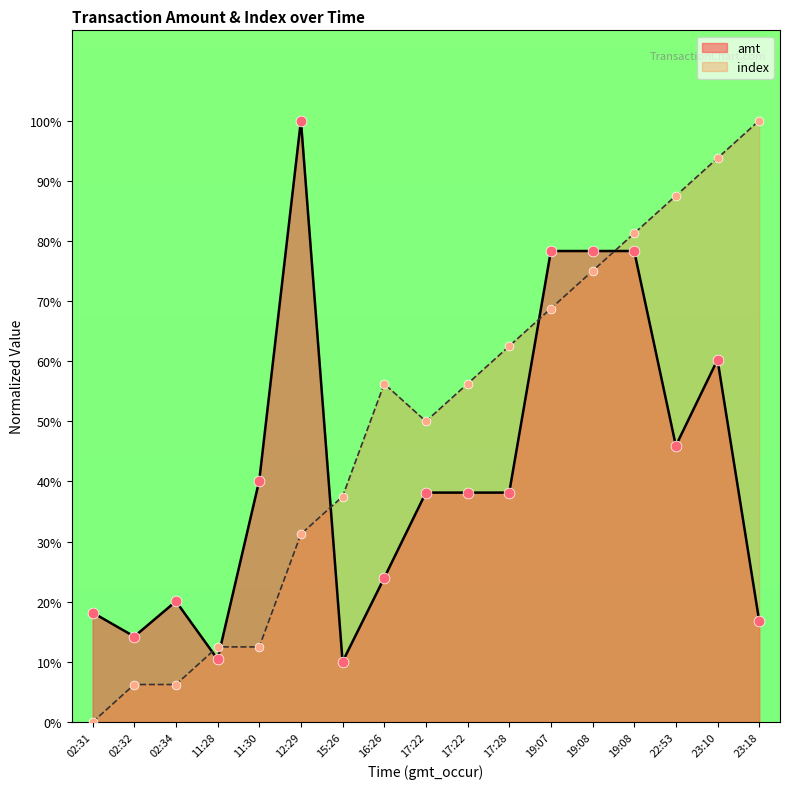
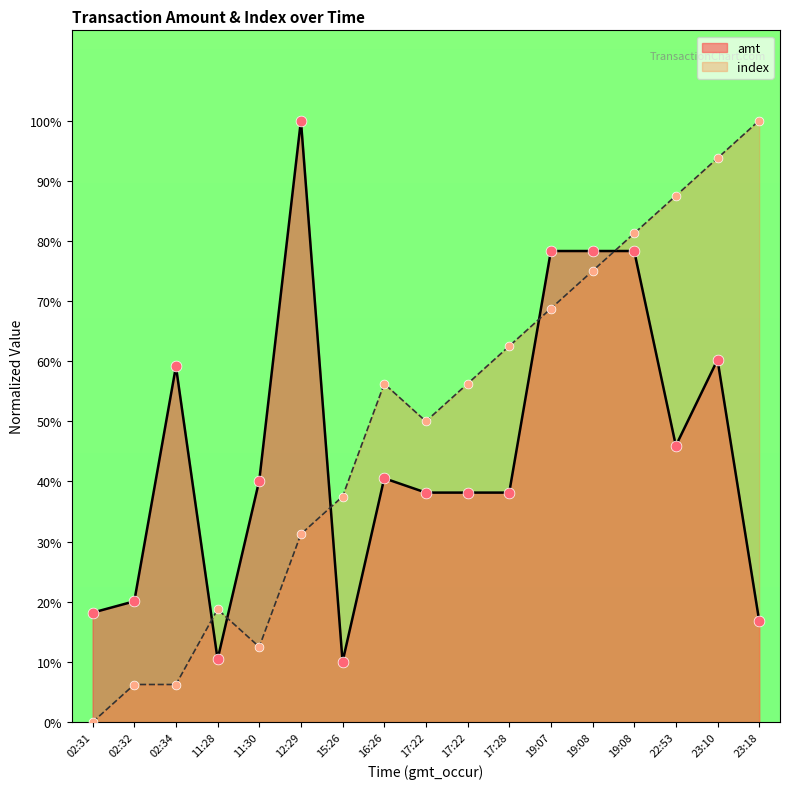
amt, 02:32: 14% -> 20%
amt, 02:34: 20% -> 59%
index, 11:28: 13% -> 19%
amt, 16:26: 24% -> 41%
